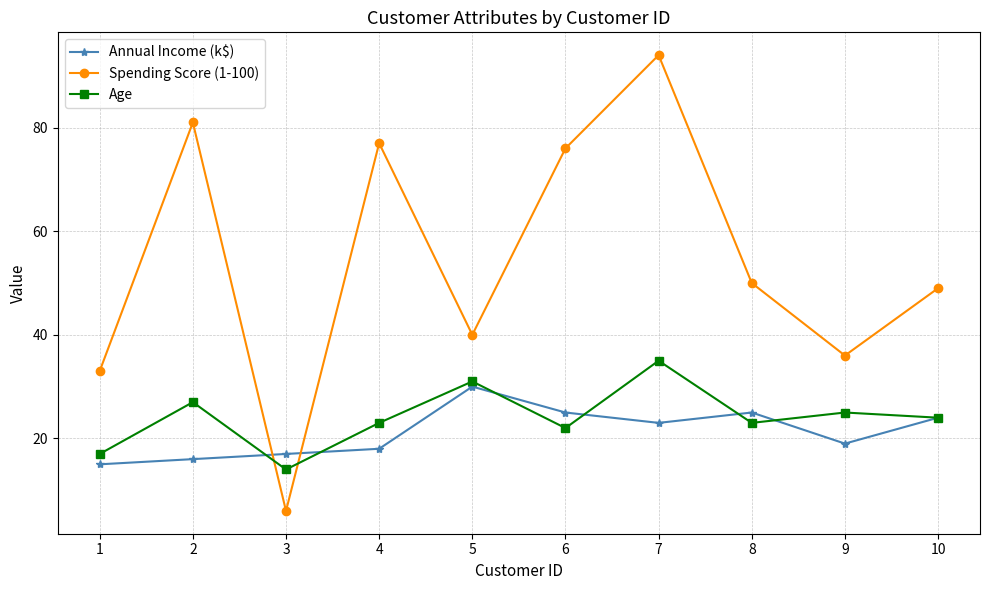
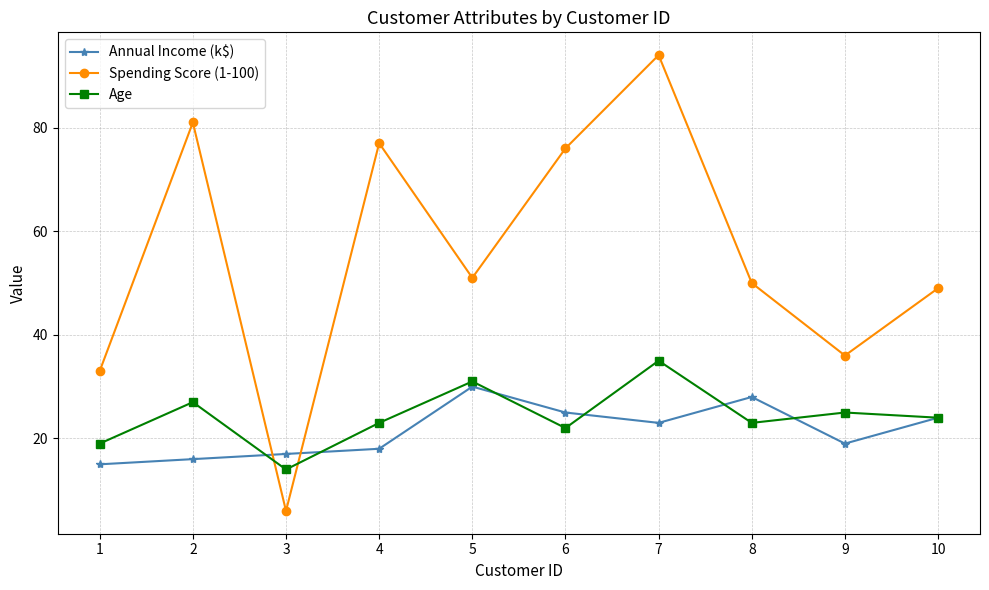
Age, 1: 17 -> 19
Spending Score (1-100), 5: 40 -> 51
Annual Income (k$), 8: 25 -> 28
